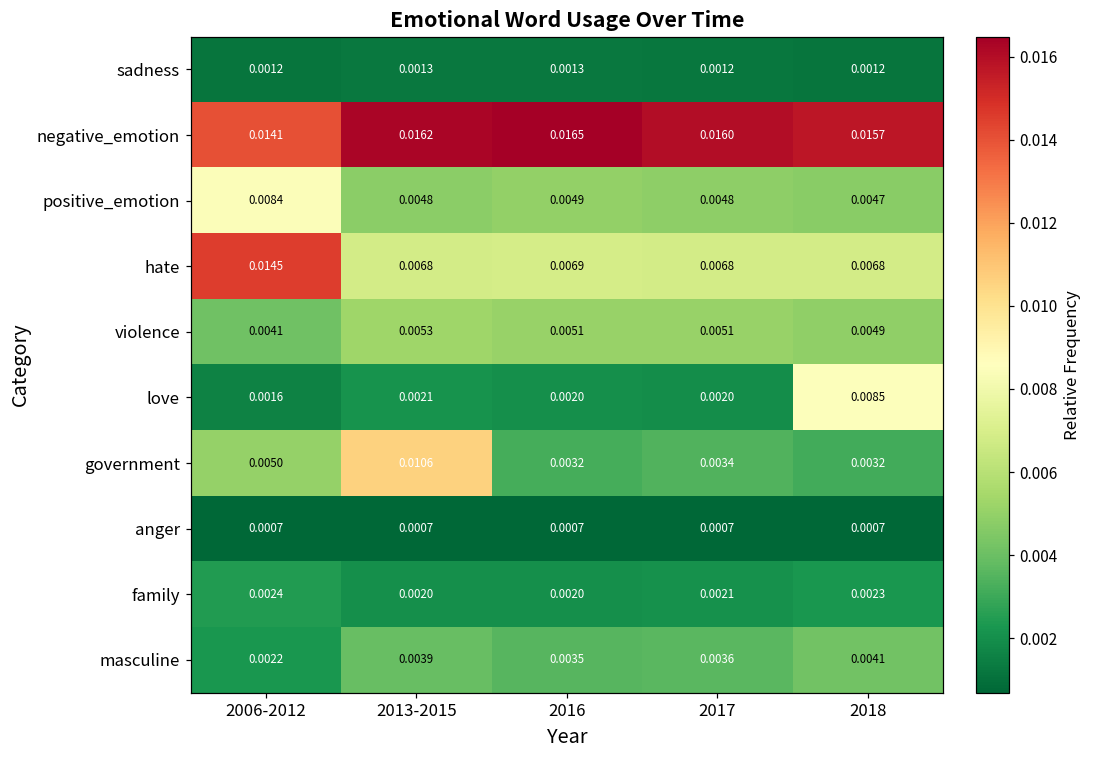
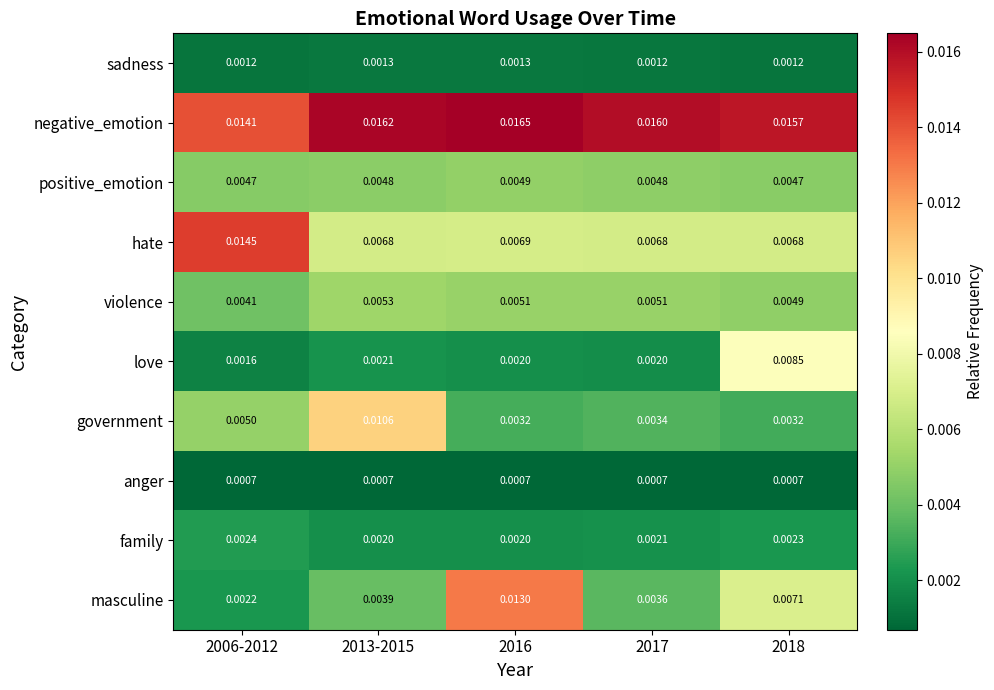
positive_emotion, 2006-2012: 0.0084 -> 0.0047
masculine, 2016: 0.0035 -> 0.0130
masculine, 2018: 0.0041 -> 0.0071
